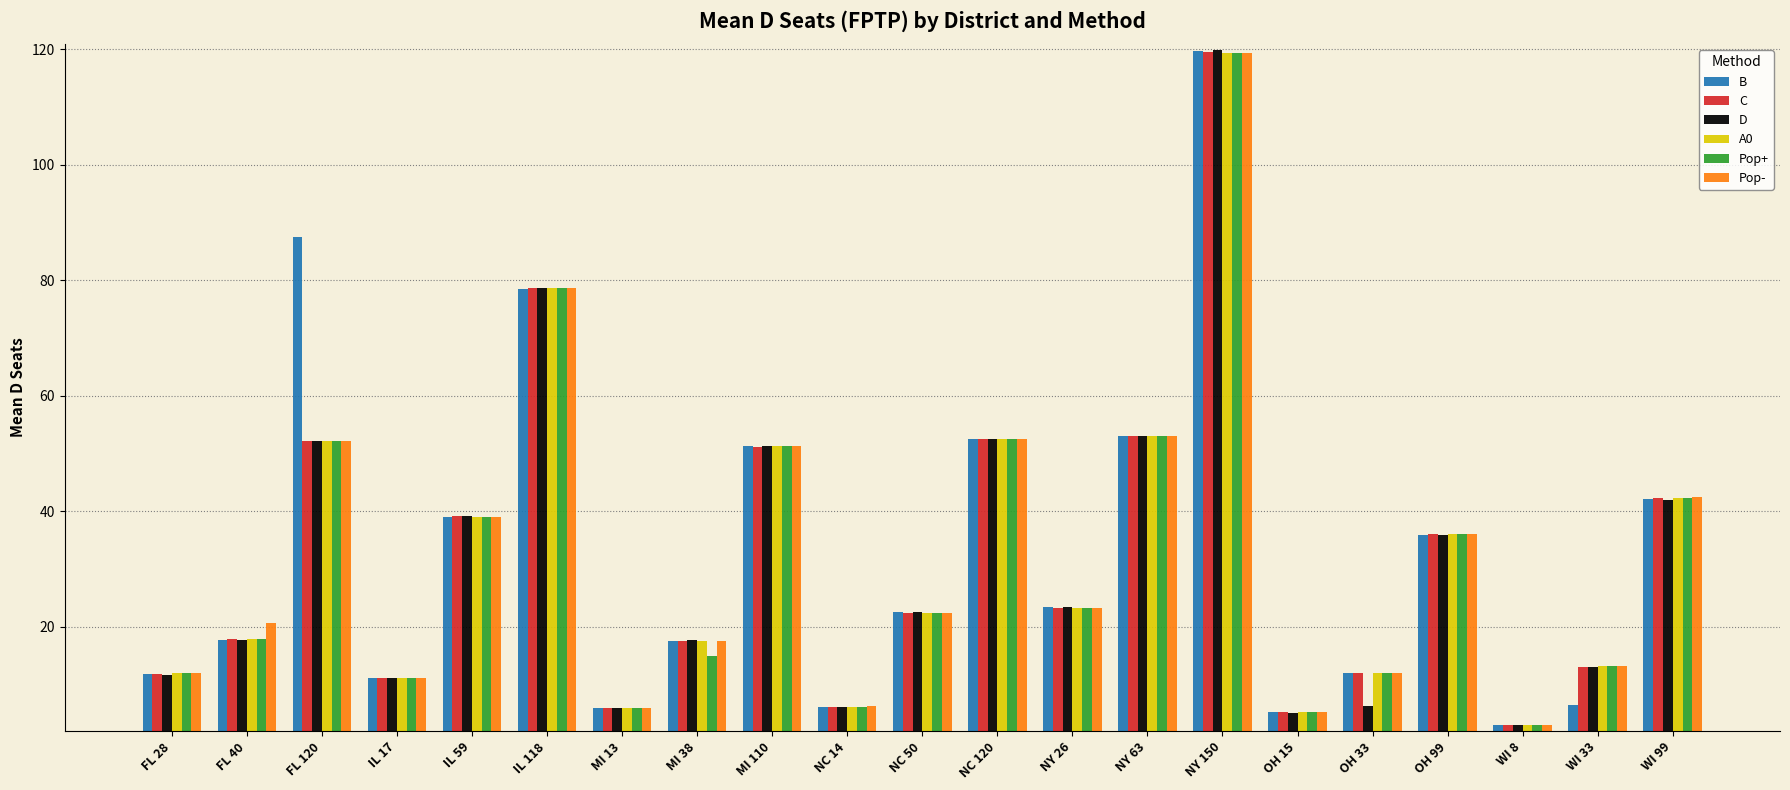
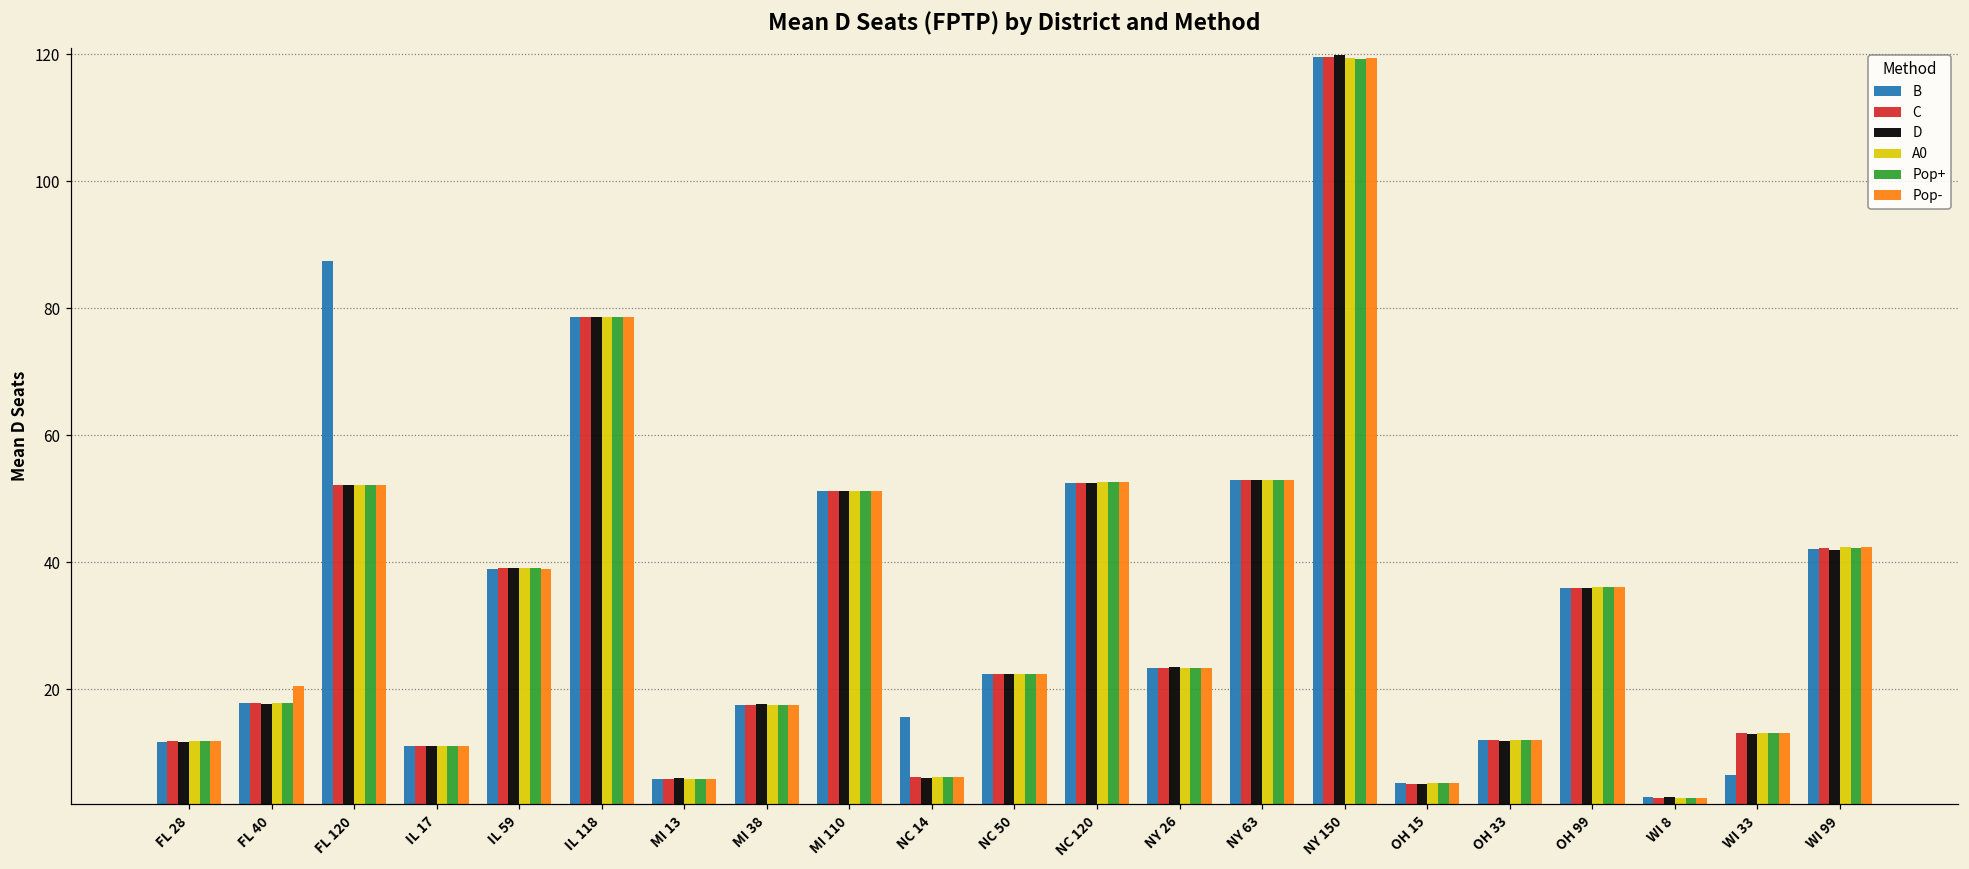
Pop+, MI 38: 15 -> 17
B, NC 14: 6 -> 16
D, OH 33: 6 -> 12
